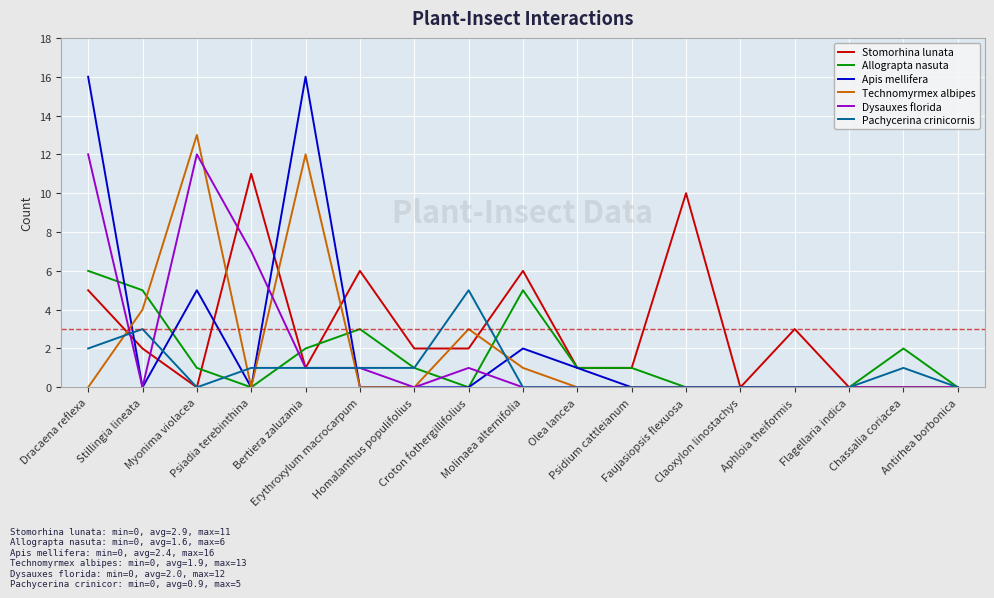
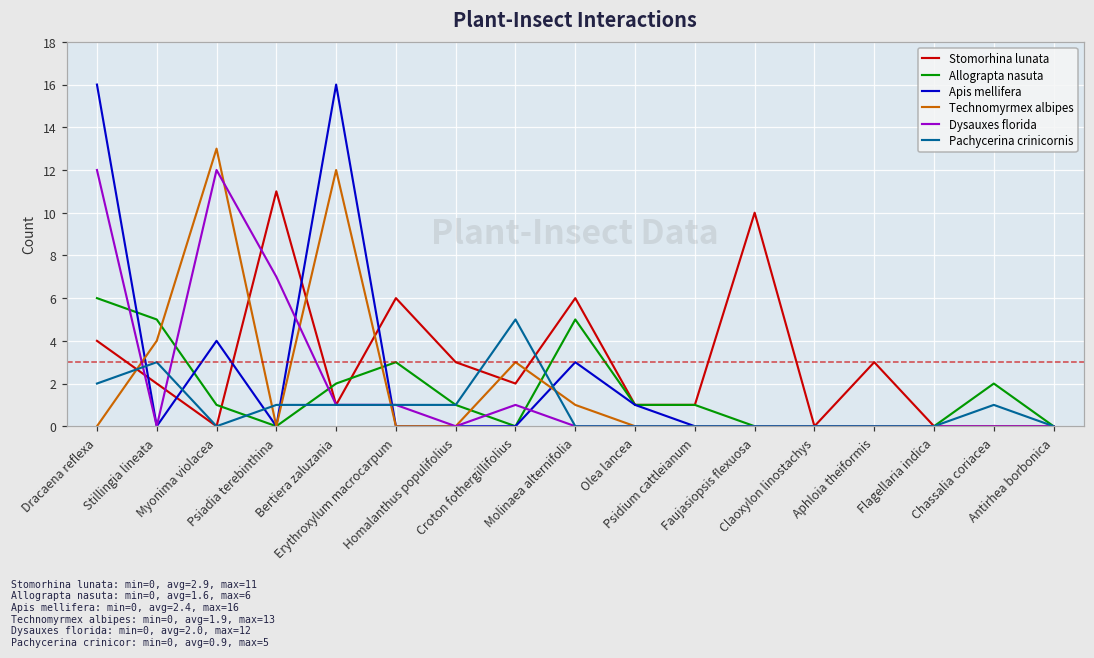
Stomorhina lunata, Dracaena reflexa: 5 -> 4
Apis mellifera, Myonima violacea: 5 -> 4
Stomorhina lunata, Homalanthus populifolius: 2 -> 3
Apis mellifera, Molinaea alternifolia: 2 -> 3
